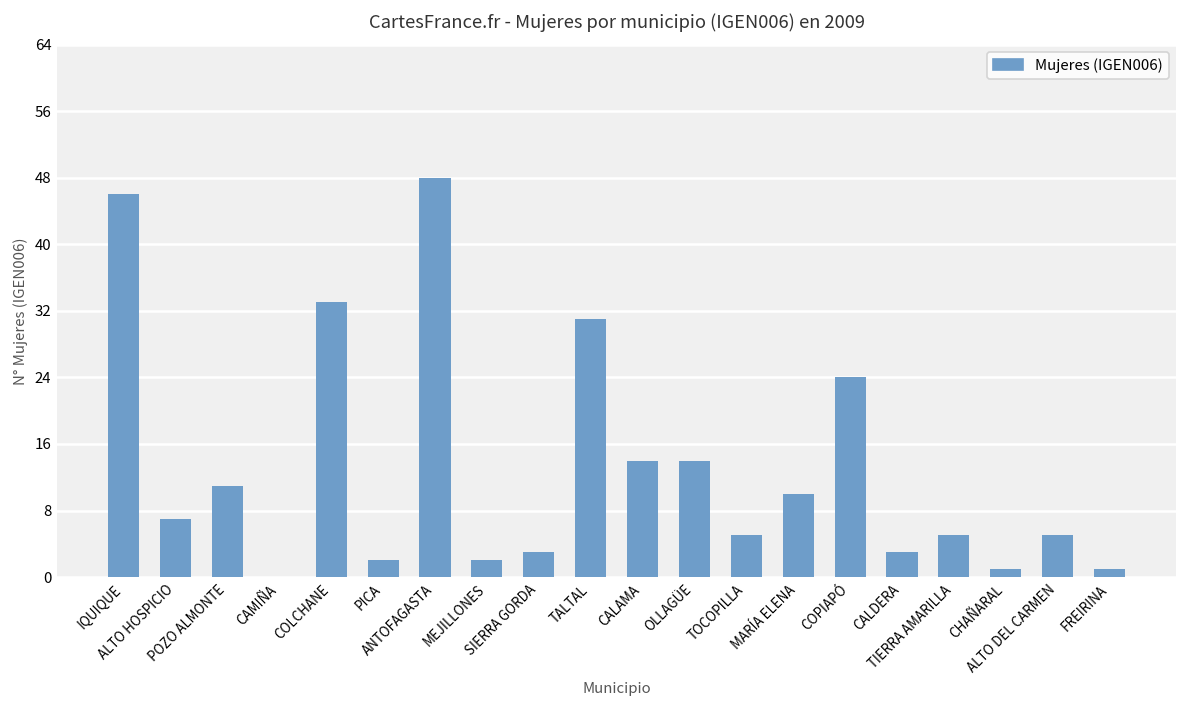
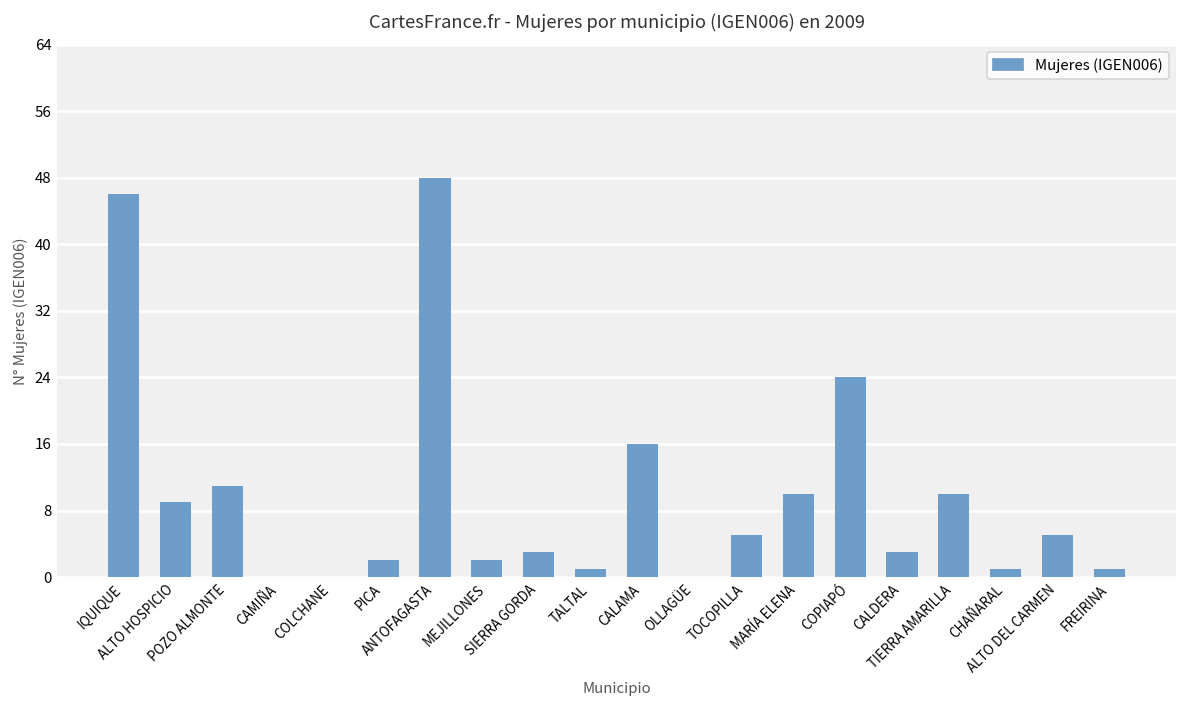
ALTO HOSPICIO: 7 -> 9
COLCHANE: 33 -> 0
TALTAL: 31 -> 1
CALAMA: 14 -> 16
OLLAGÜE: 14 -> 0
TIERRA AMARILLA: 5 -> 10
